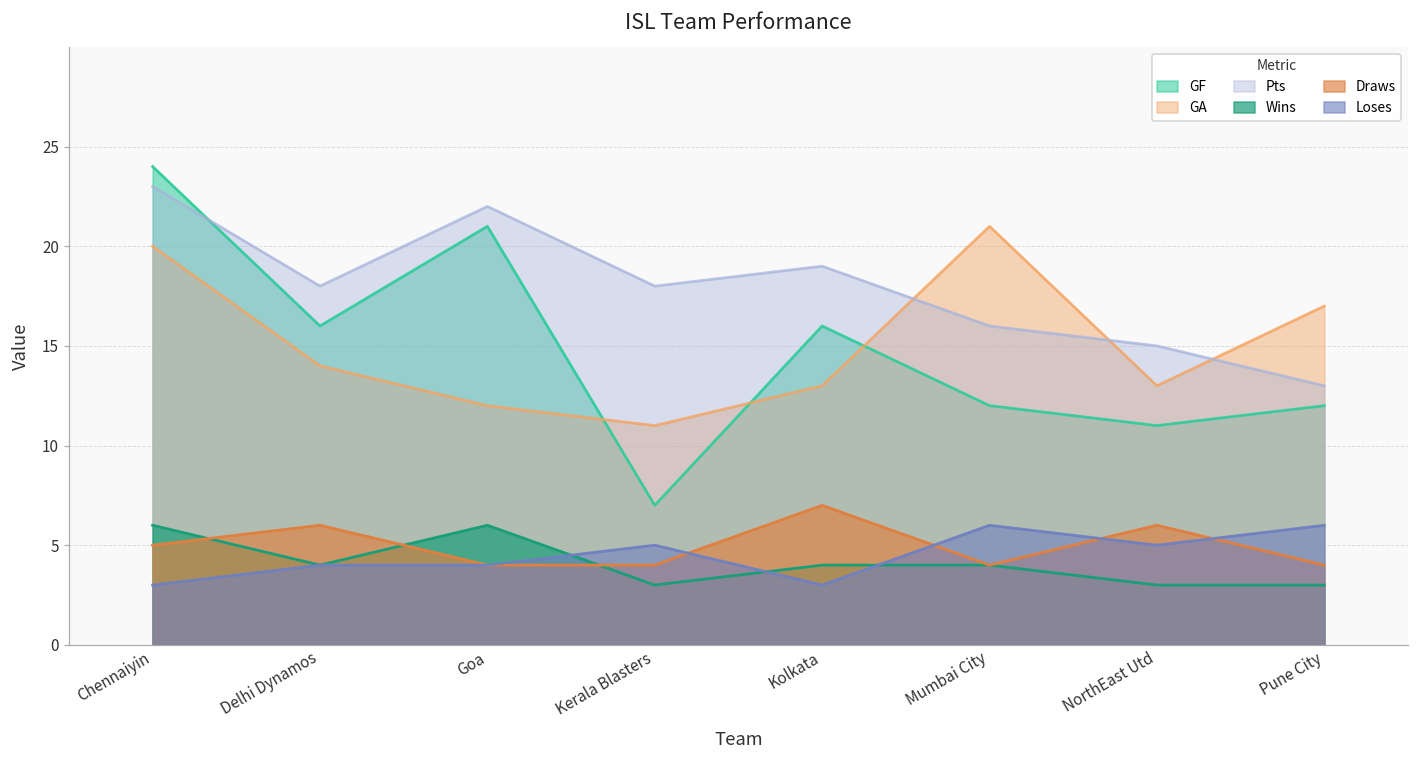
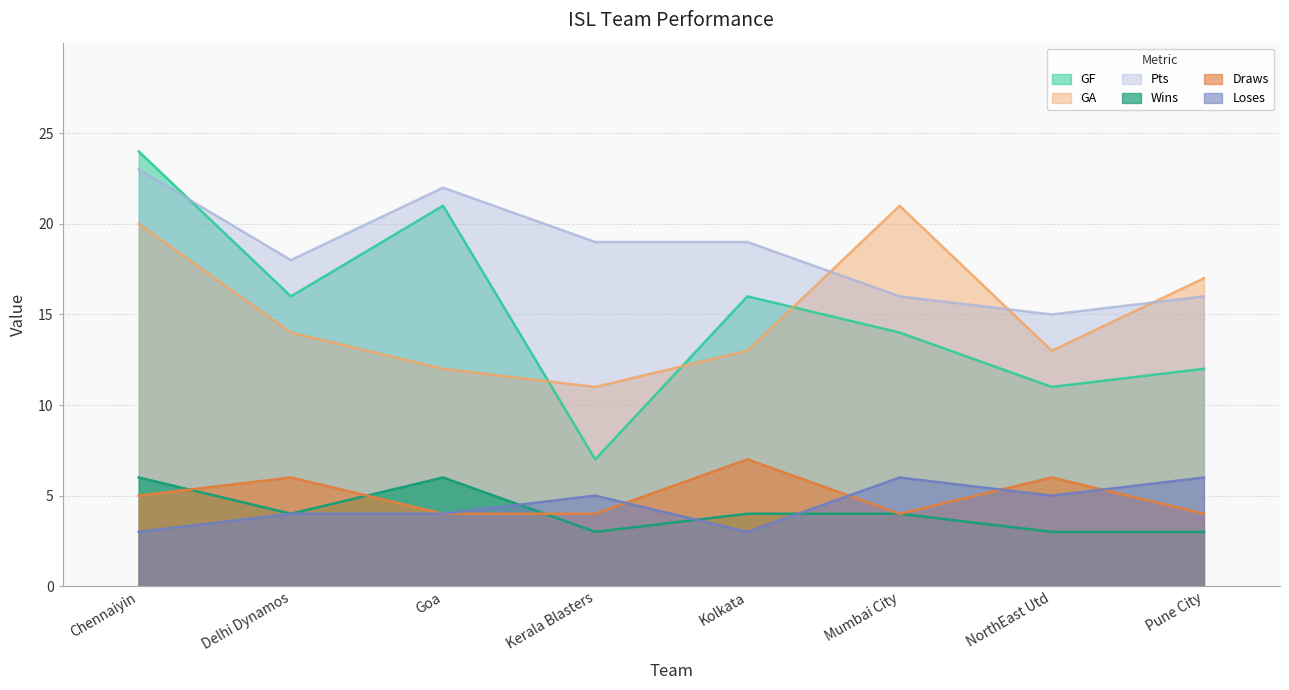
Pts, Kerala Blasters: 18 -> 19
GF, Mumbai City: 12 -> 14
Pts, Pune City: 13 -> 16
